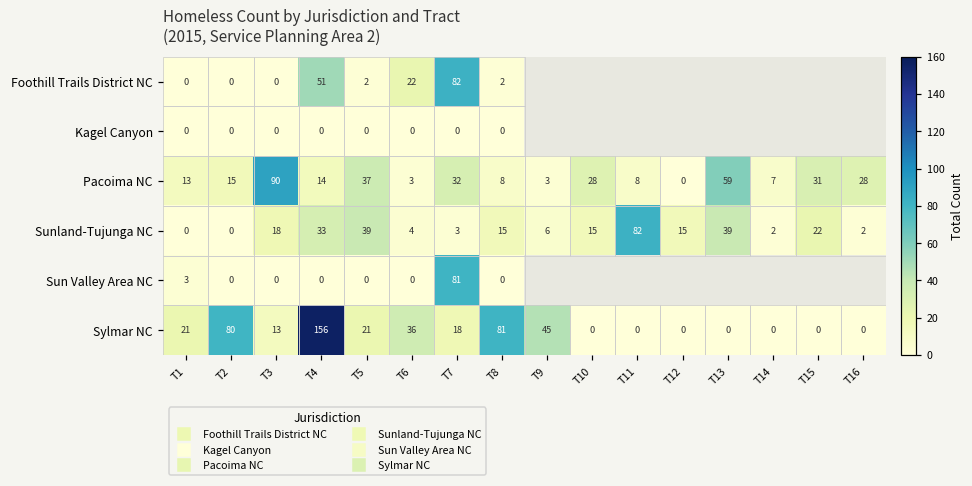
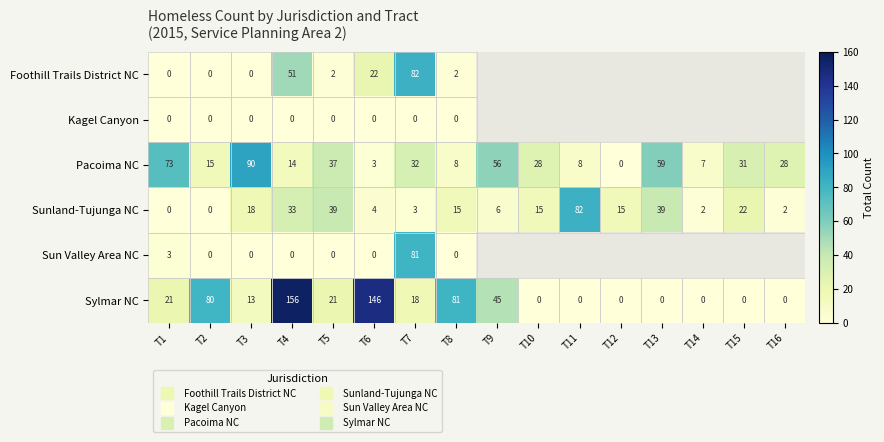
Pacoima NC, T1: 13 -> 73
Pacoima NC, T9: 3 -> 56
Sylmar NC, T6: 36 -> 146
